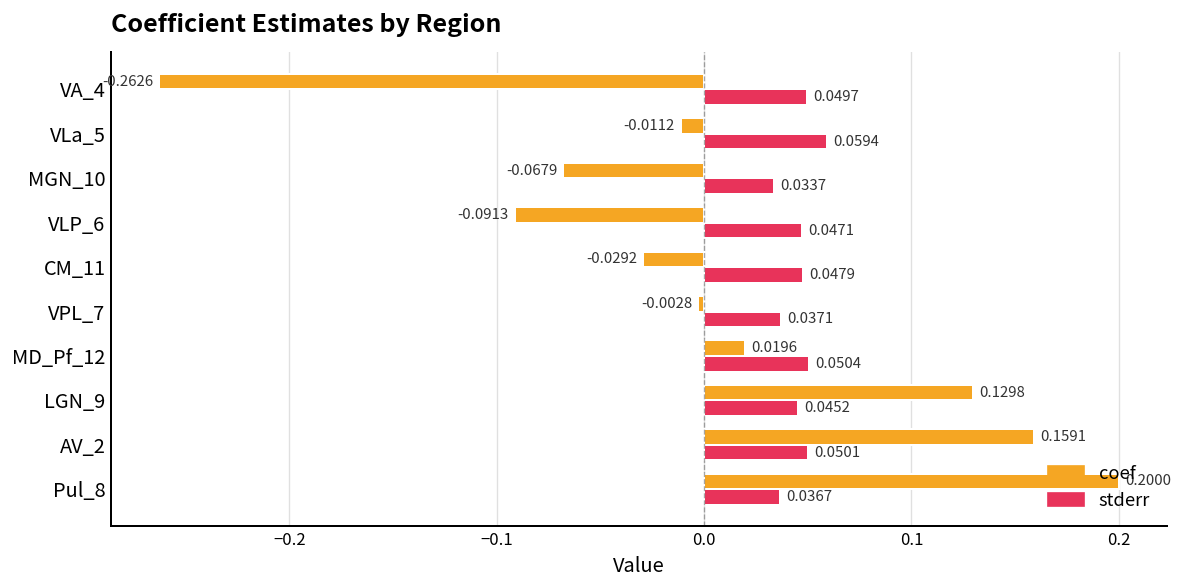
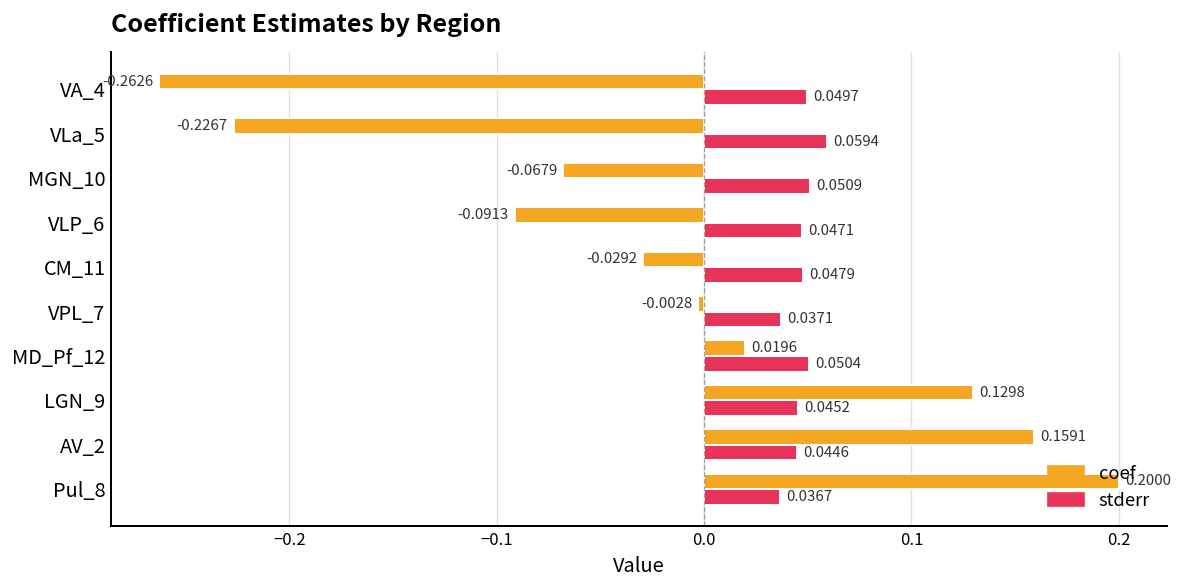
coef, VLa_5: -0.0112 -> -0.2267
stderr, MGN_10: 0.0337 -> 0.0509
stderr, AV_2: 0.0501 -> 0.0446
